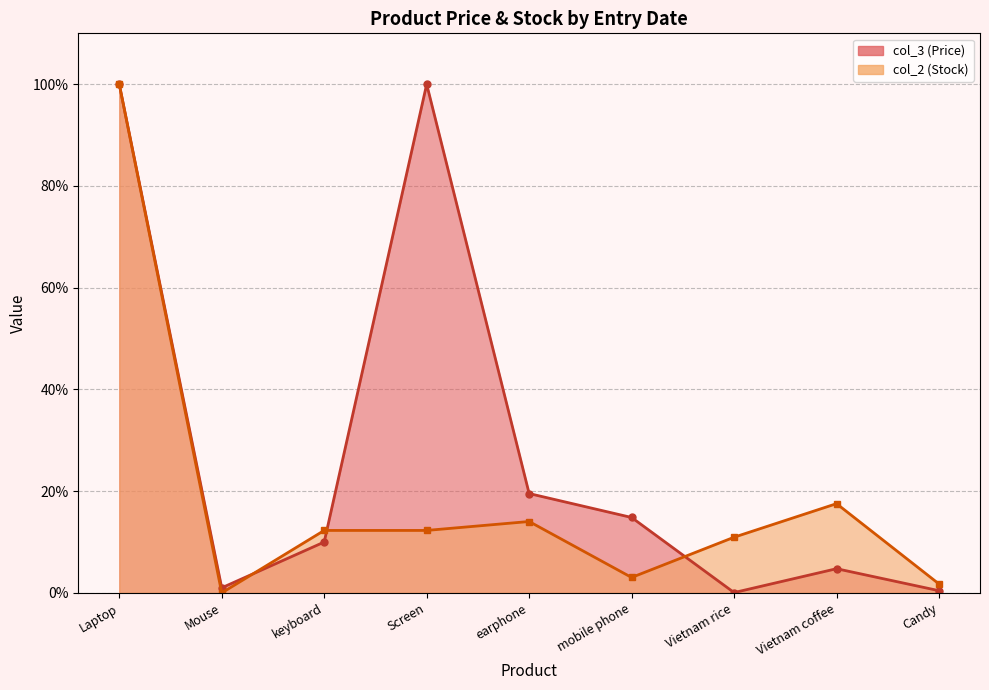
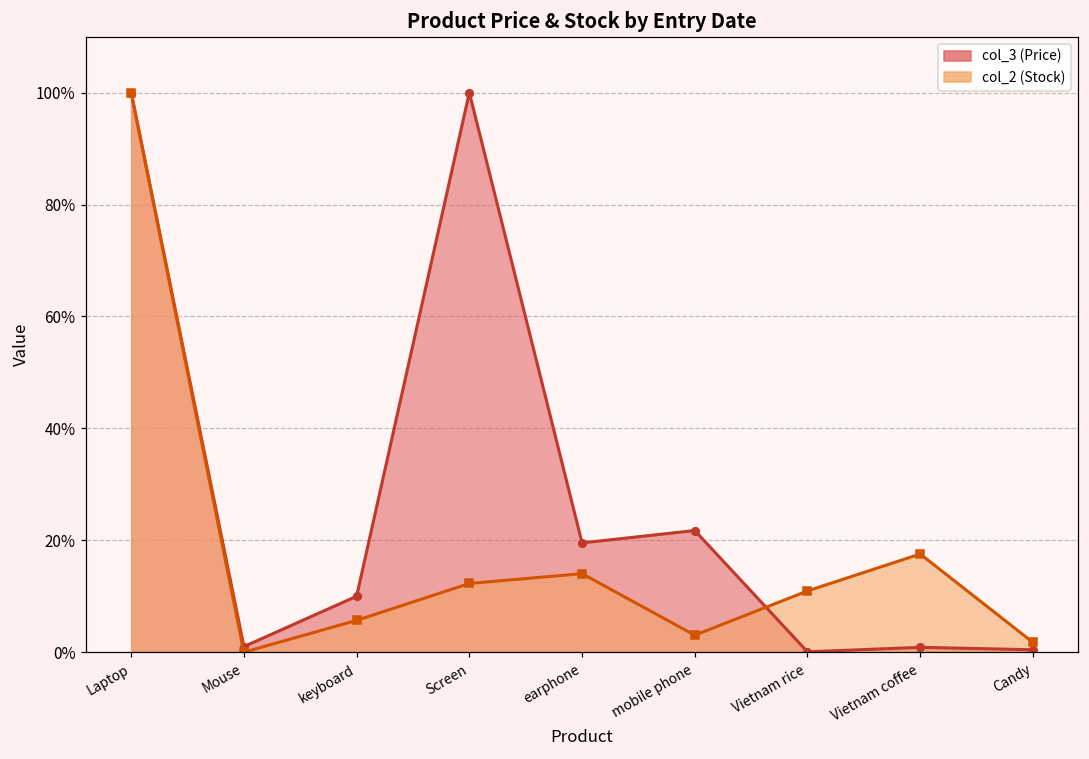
col_2 (Stock), keyboard: 12% -> 6%
col_3 (Price), mobile phone: 15% -> 22%
col_3 (Price), Vietnam coffee: 5% -> 1%
